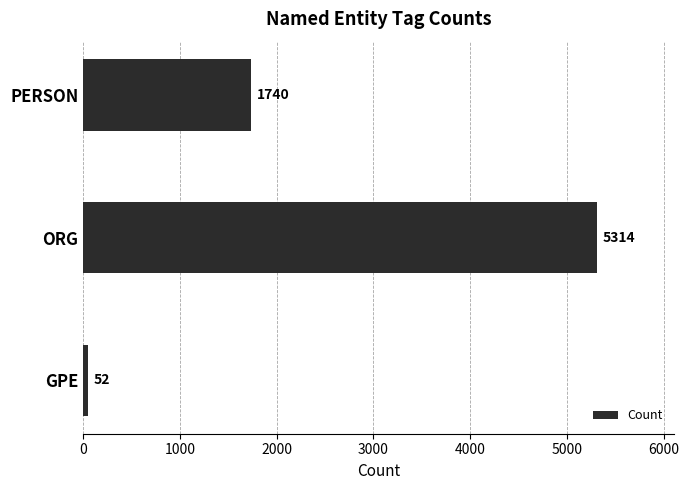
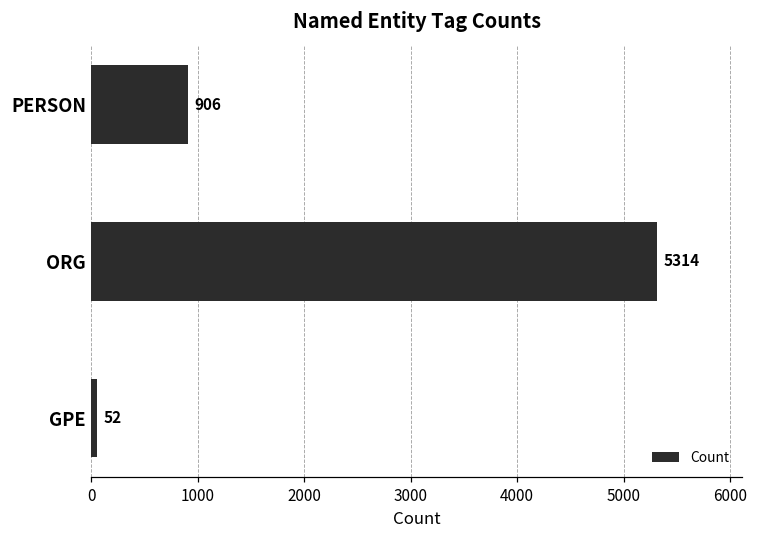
PERSON: 1740 -> 906
